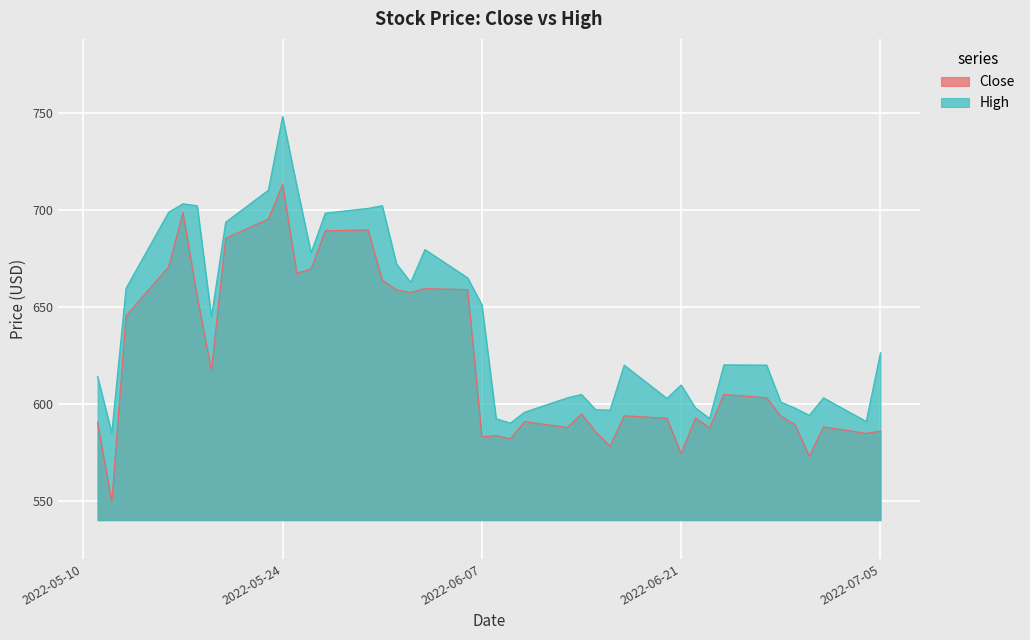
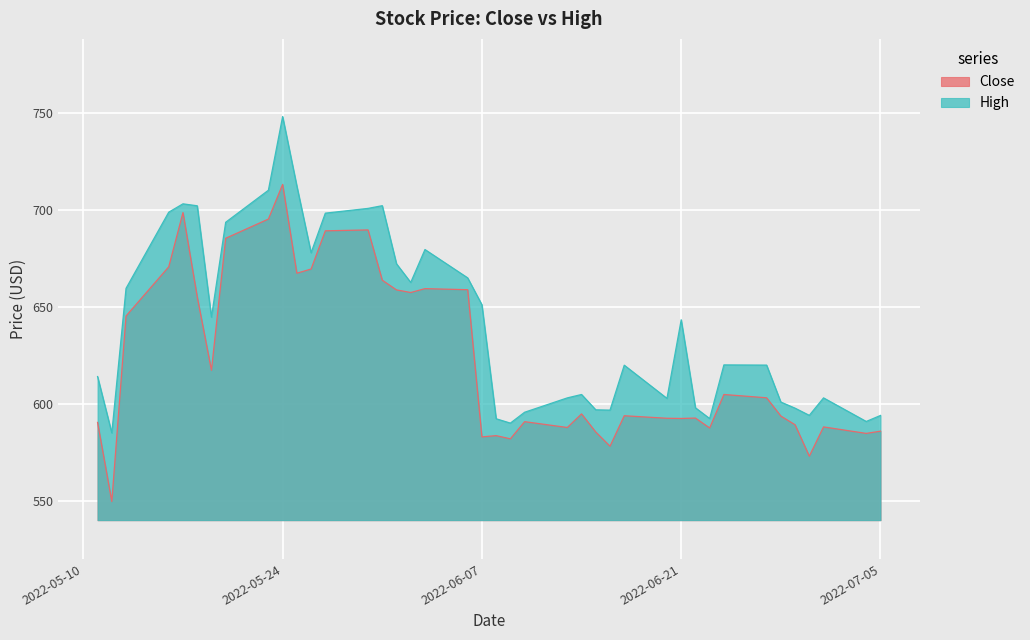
Close, 2022-06-21: 574 -> 592
High, 2022-06-21: 610 -> 643
High, 2022-07-05: 626 -> 594
